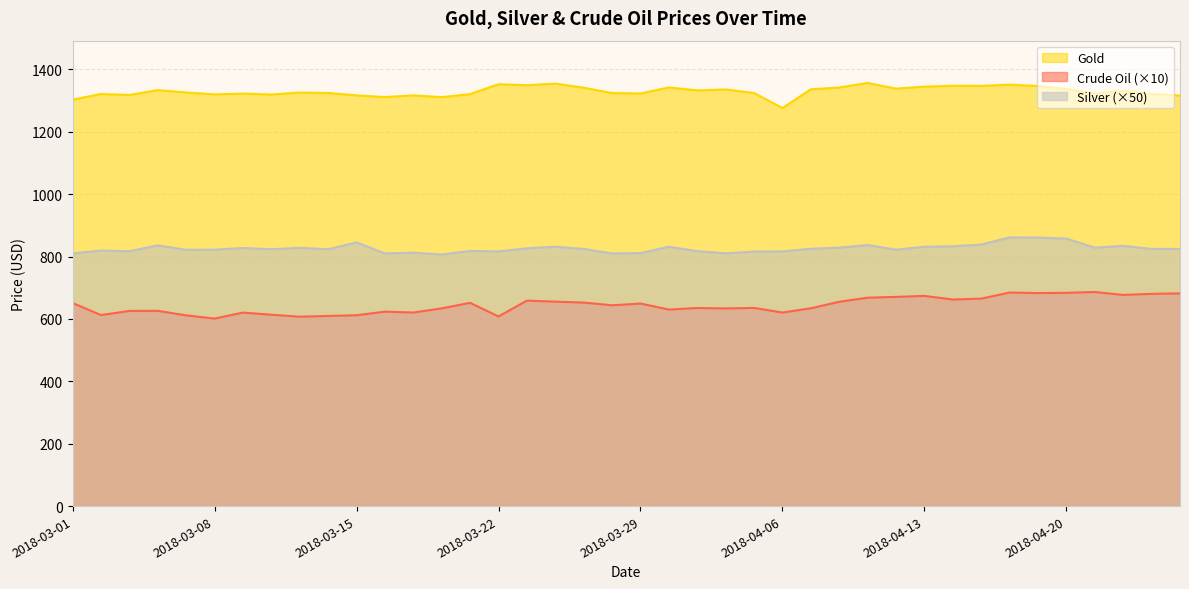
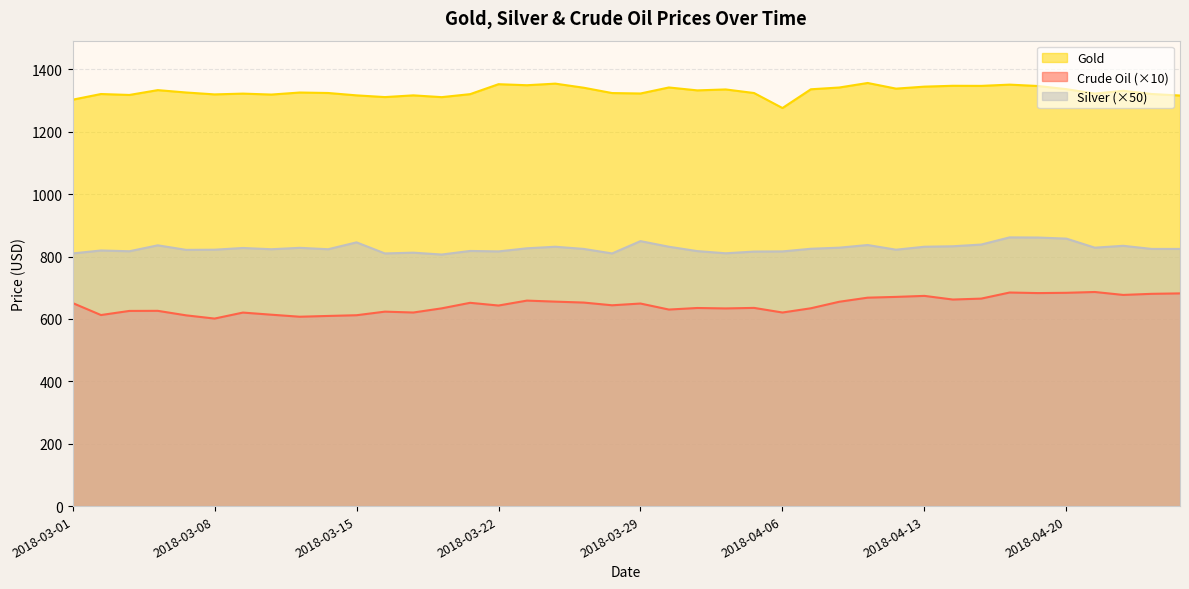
Crude Oil (×10), 2018-03-22: 610 -> 640
Silver (×50), 2018-03-29: 810 -> 850
